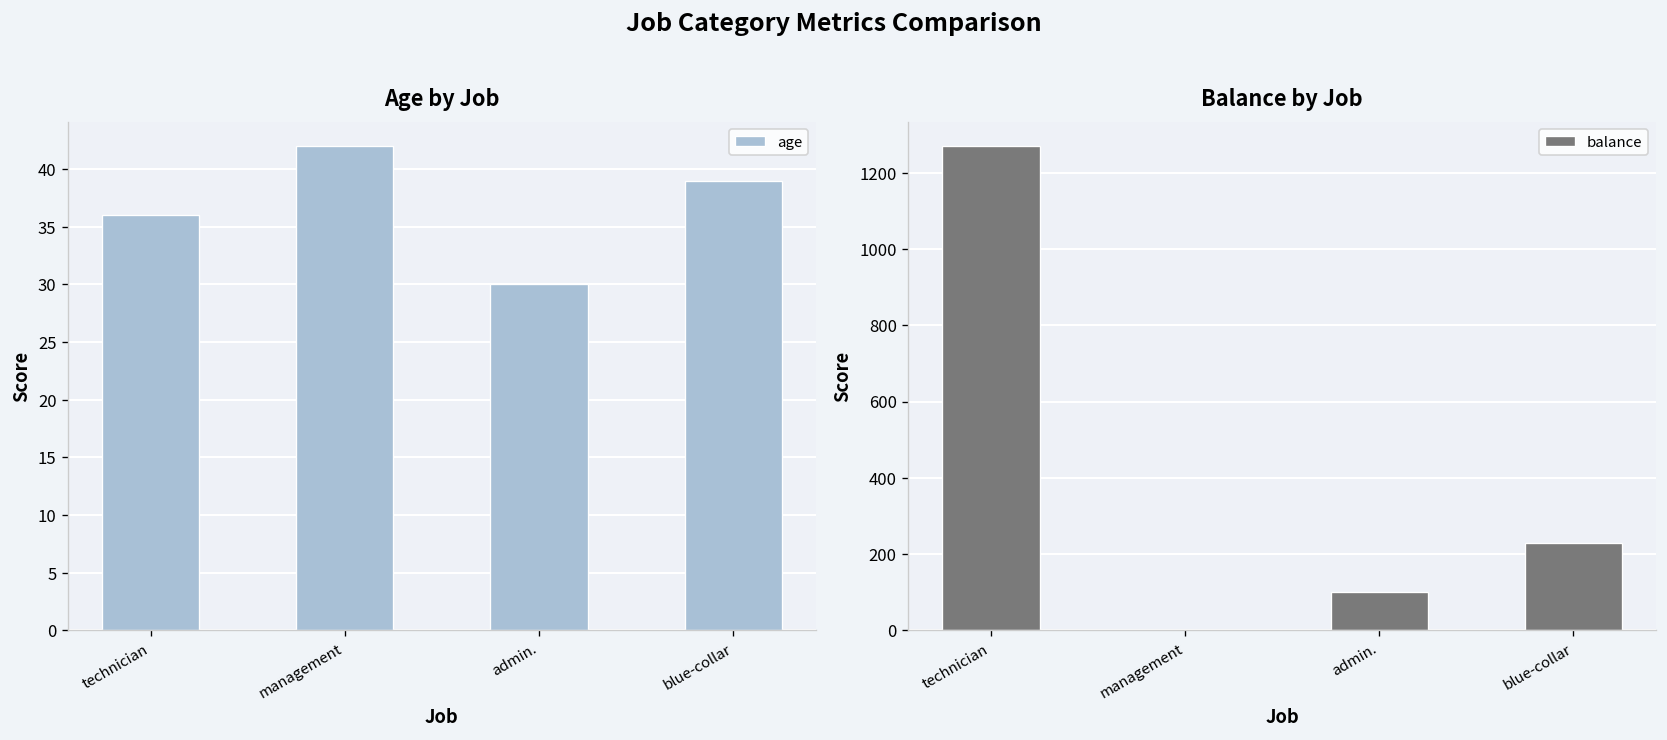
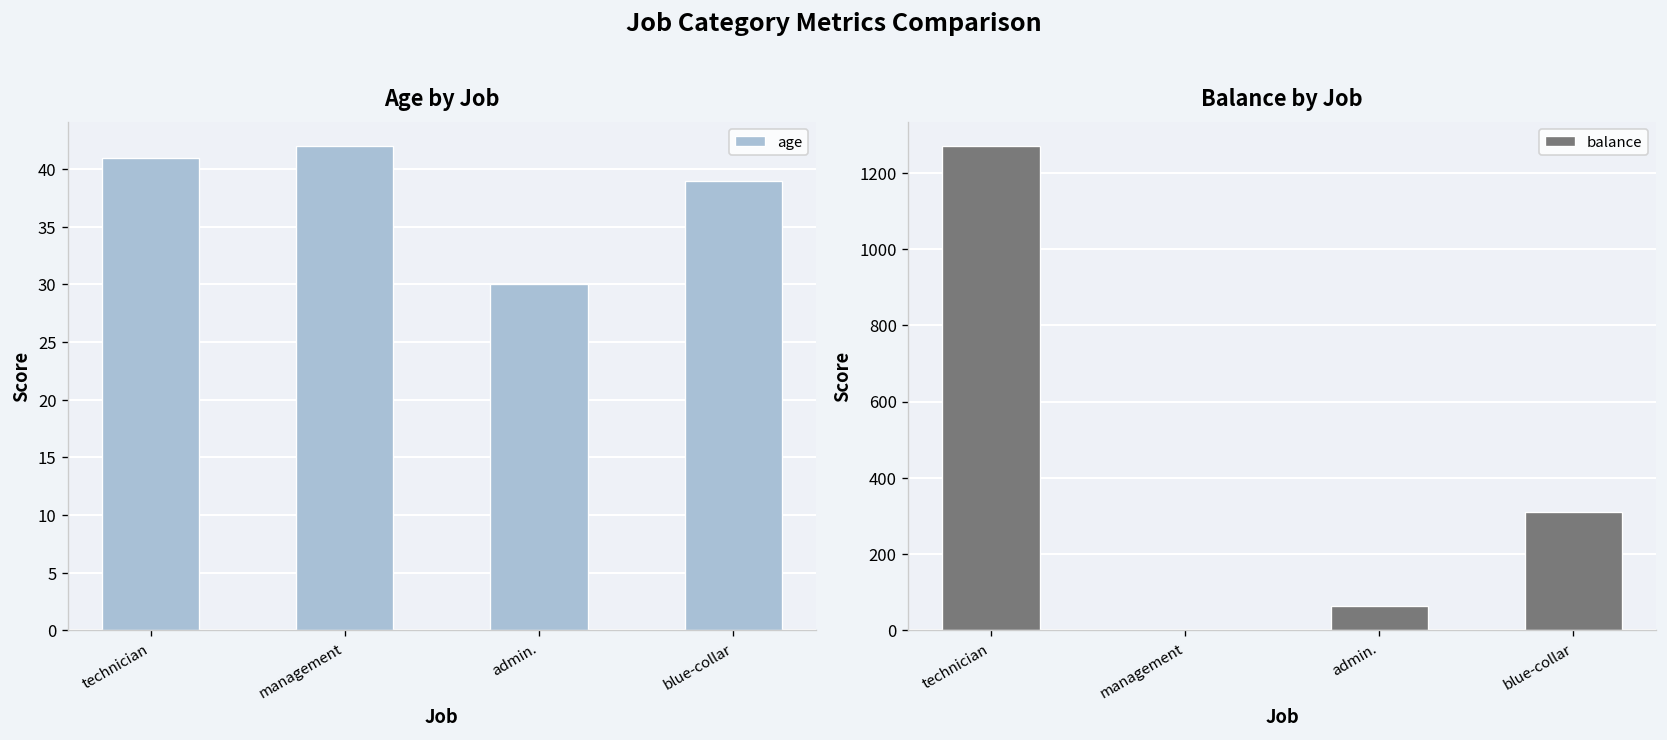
Age by Job, technician: 36 -> 41
Balance by Job, admin.: 100 -> 60
Balance by Job, blue-collar: 230 -> 310
